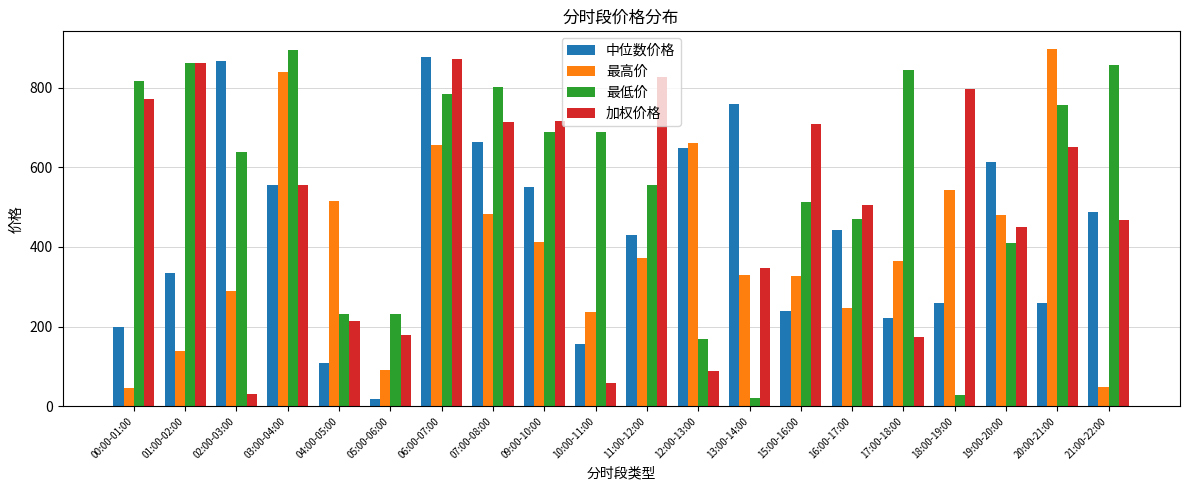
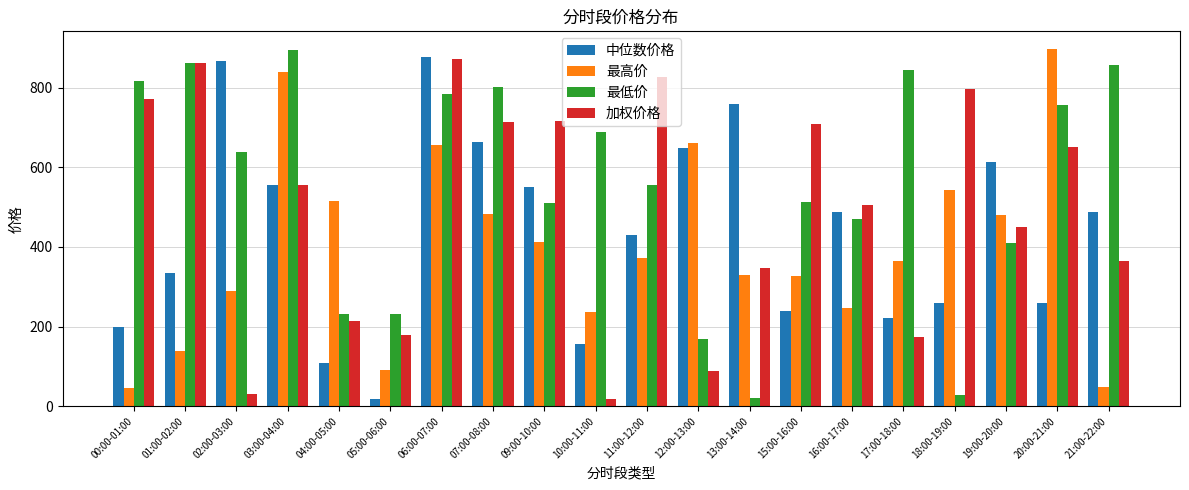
最低价, 09:00-10:00: 690 -> 510
加权价格, 10:00-11:00: 60 -> 20
中位数价格, 16:00-17:00: 440 -> 490
加权价格, 21:00-22:00: 470 -> 360
